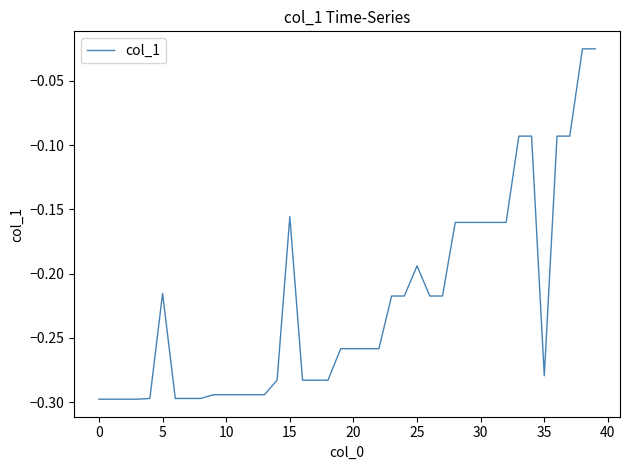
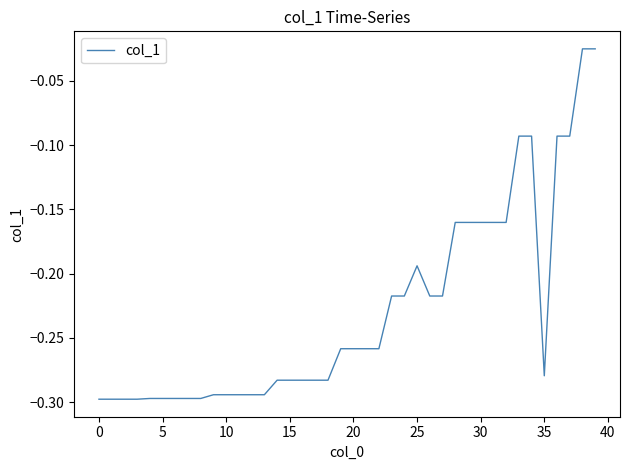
5: -0.215 -> -0.297
15: -0.156 -> -0.283
